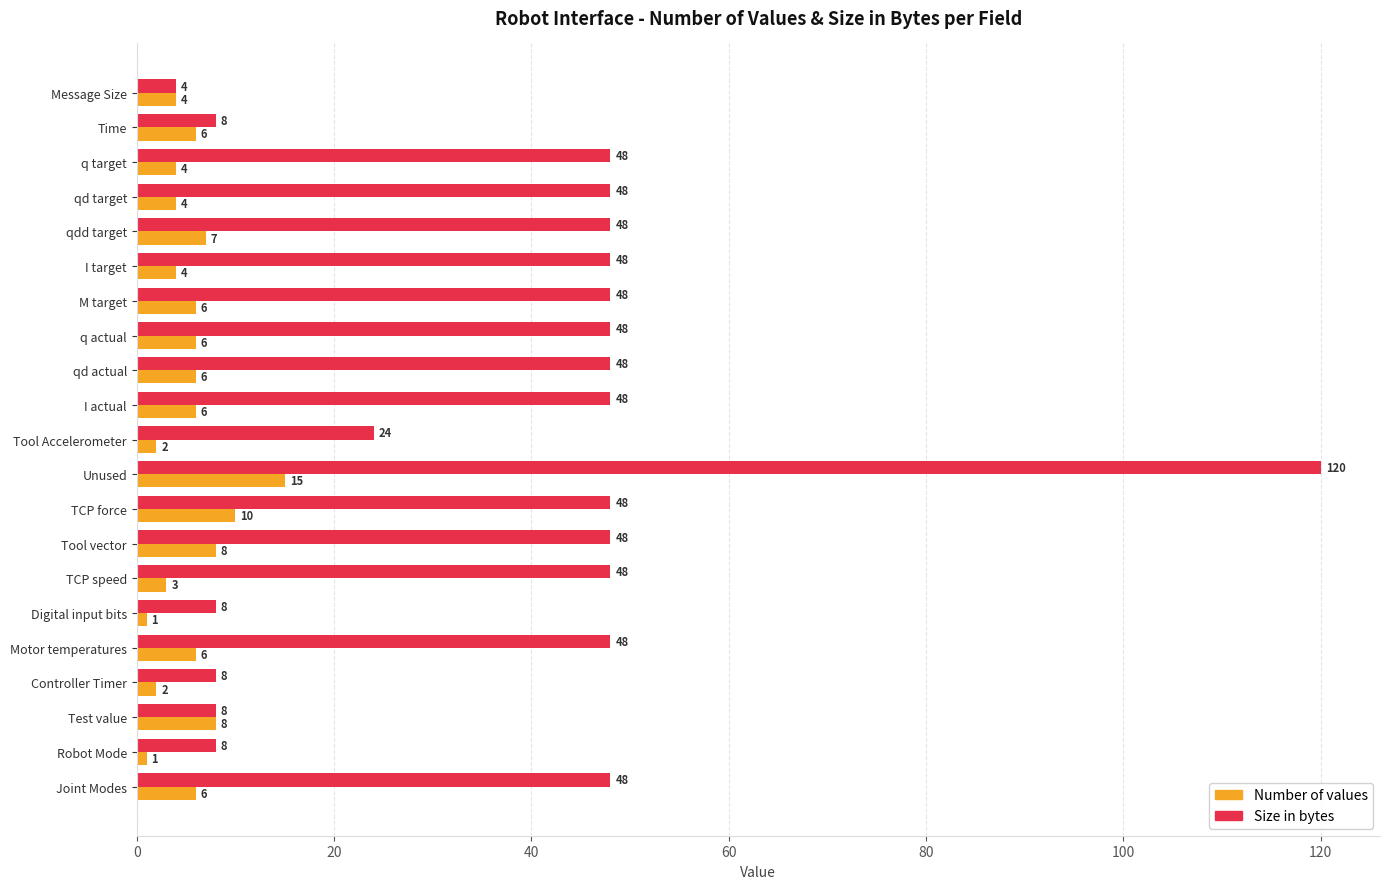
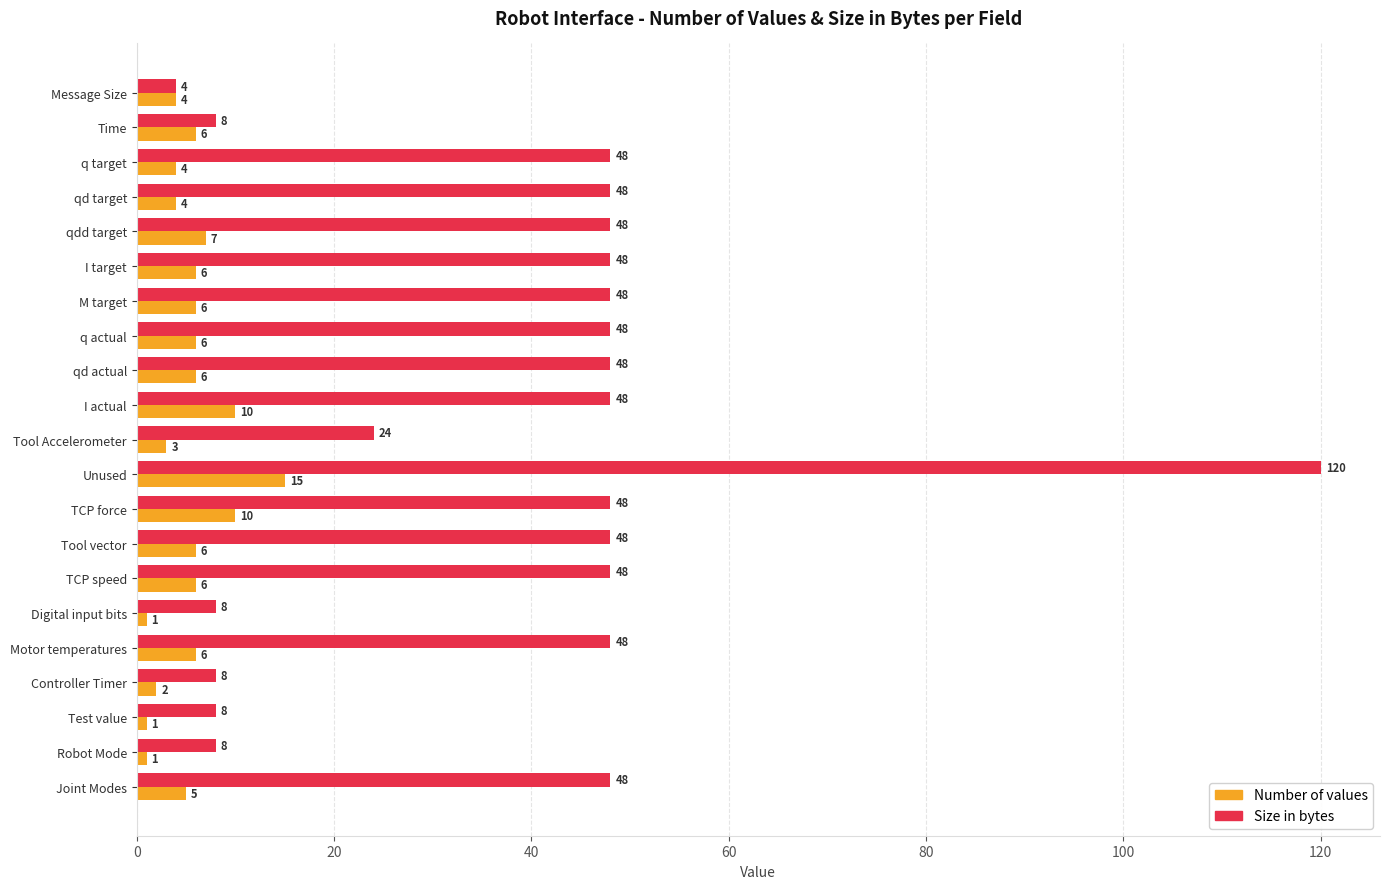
Number of values, I target: 4 -> 6
Number of values, I actual: 6 -> 10
Number of values, Tool Accelerometer: 2 -> 3
Number of values, Tool vector: 8 -> 6
Number of values, TCP speed: 3 -> 6
Number of values, Test value: 8 -> 1
Number of values, Joint Modes: 6 -> 5
